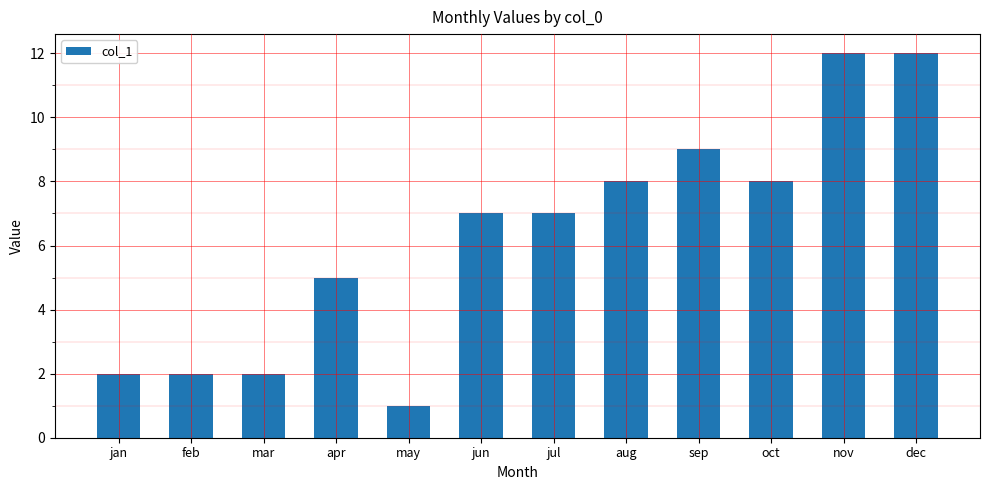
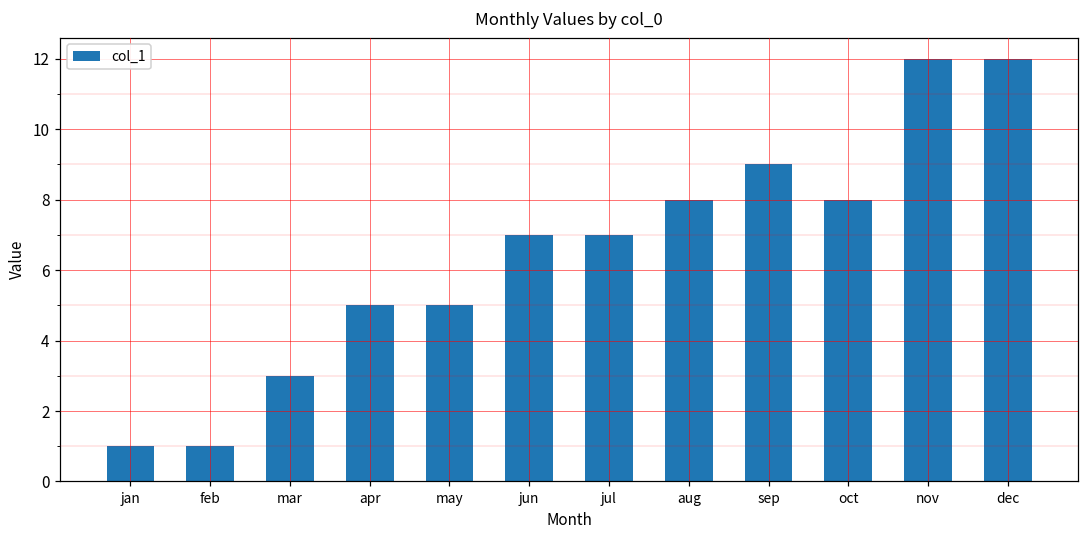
jan: 2 -> 1
feb: 2 -> 1
mar: 2 -> 3
may: 1 -> 5
